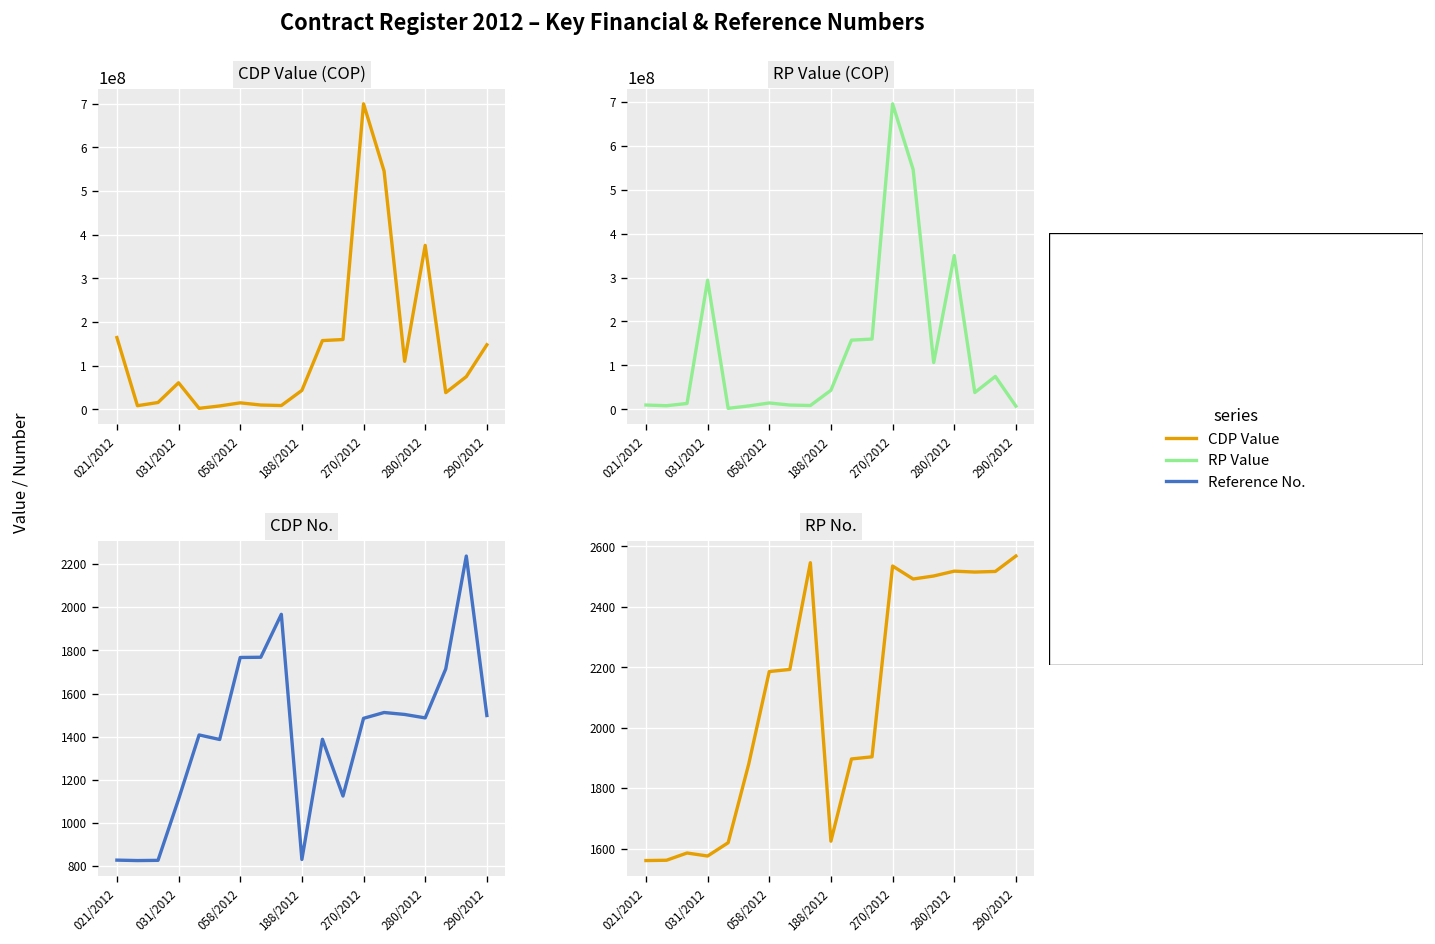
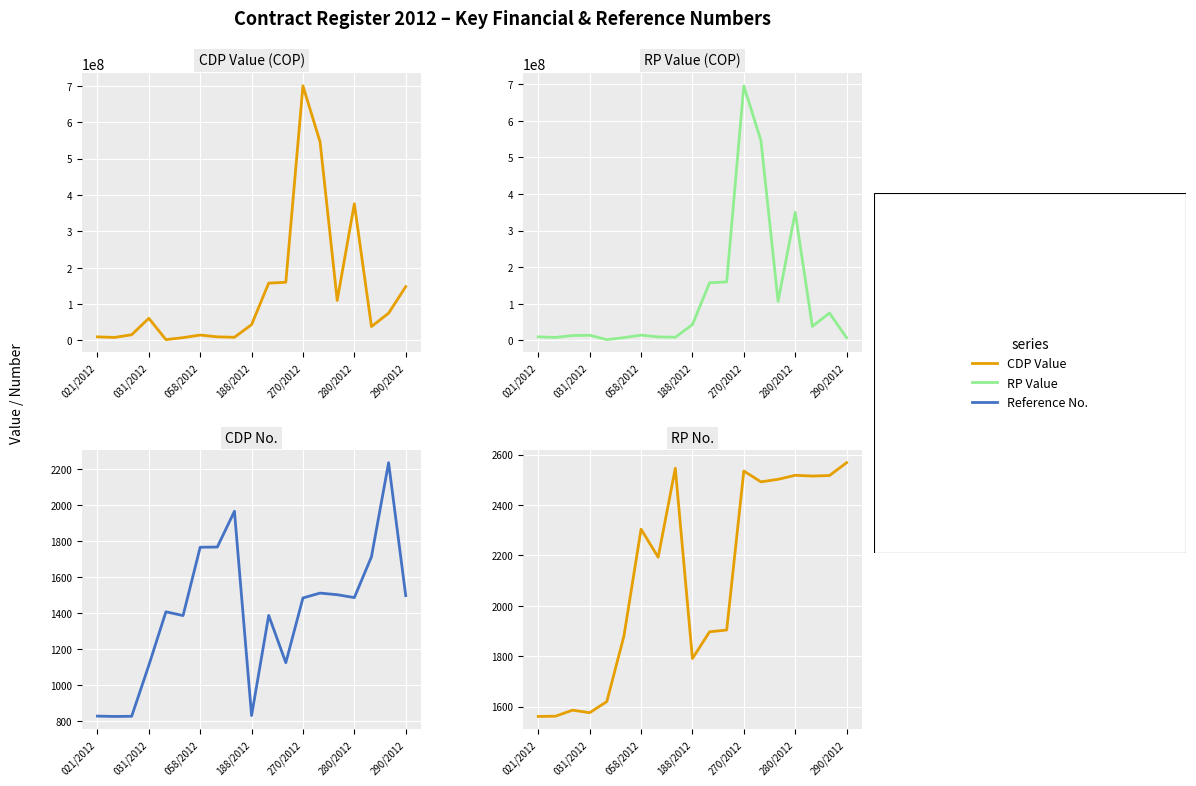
CDP Value (COP), 021/2012: 160000000 -> 10000000
RP Value (COP), 031/2012: 290000000 -> 10000000
RP No., 058/2012: 2190 -> 2300
RP No., 188/2012: 1630 -> 1790
